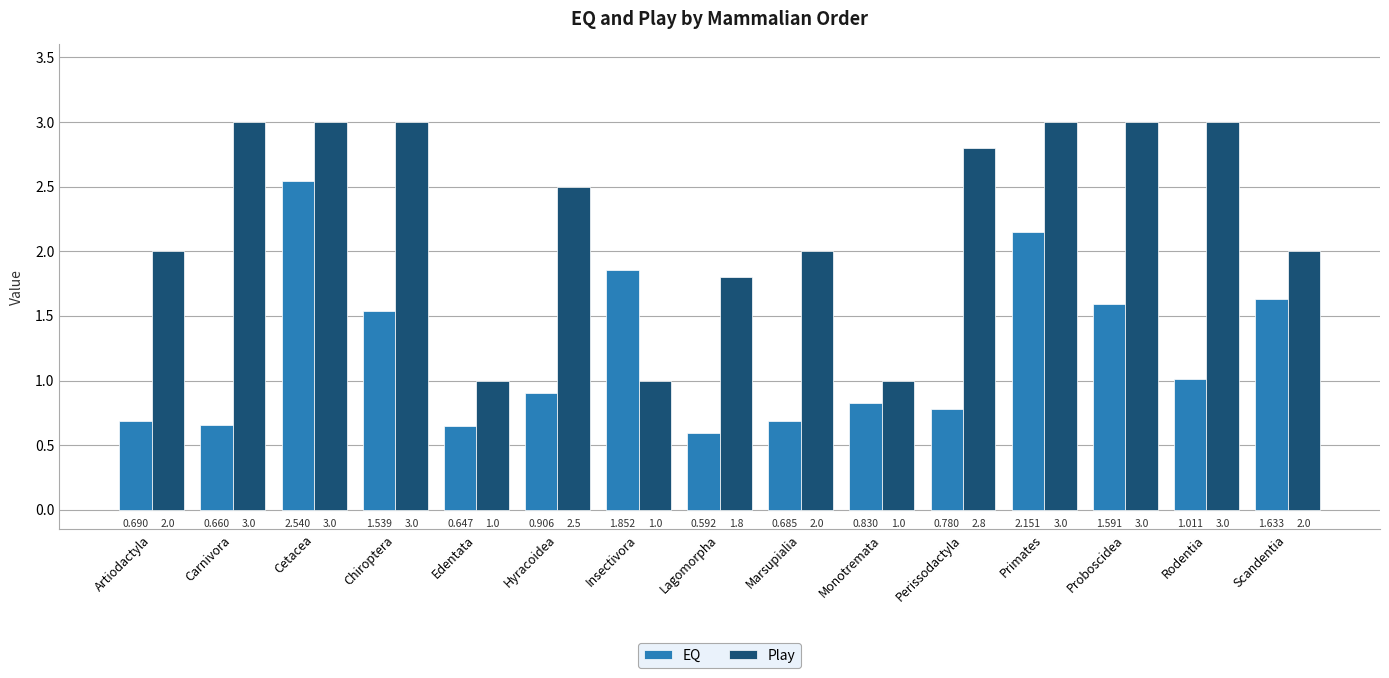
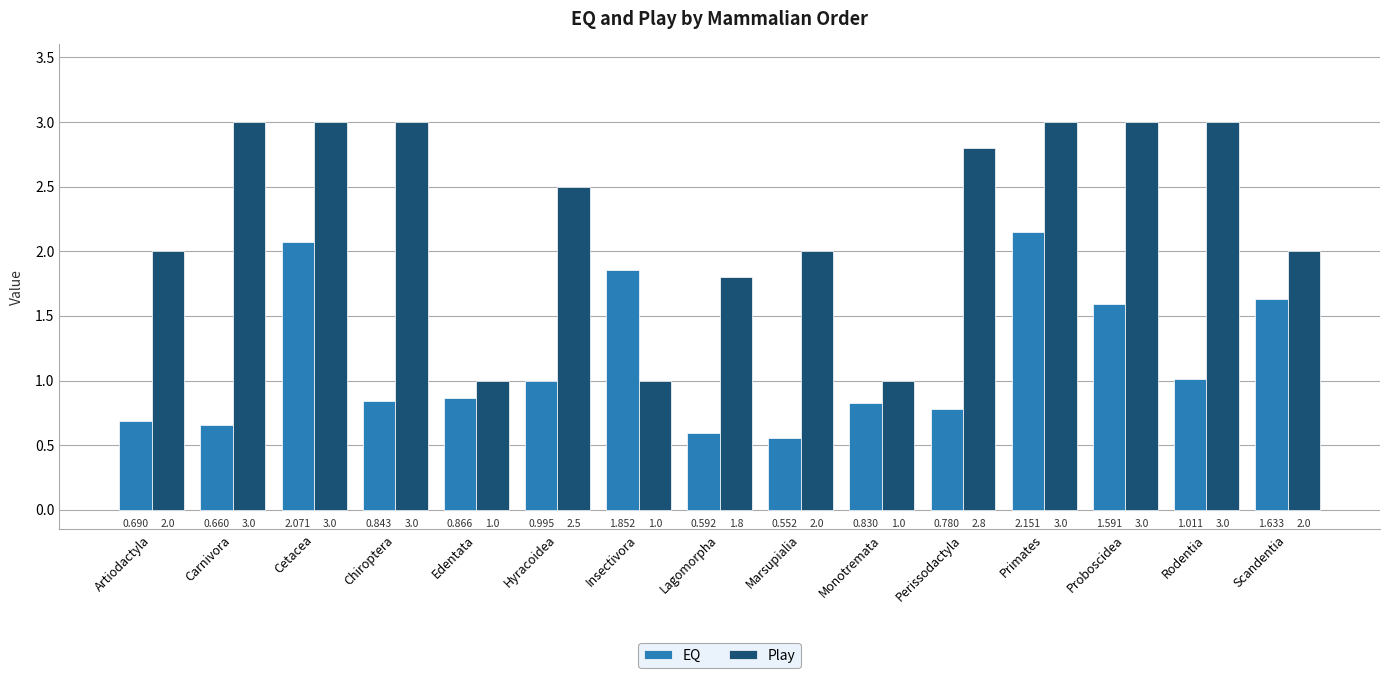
EQ, Cetacea: 2.540 -> 2.071
EQ, Chiroptera: 1.539 -> 0.843
EQ, Edentata: 0.647 -> 0.866
EQ, Hyracoidea: 0.906 -> 0.995
EQ, Marsupialia: 0.685 -> 0.552
